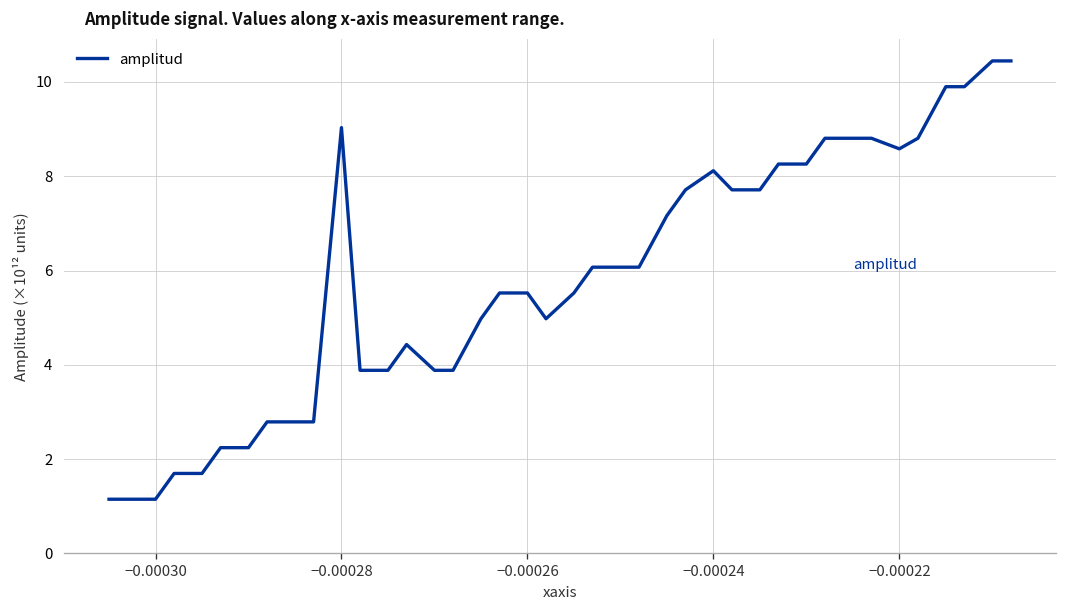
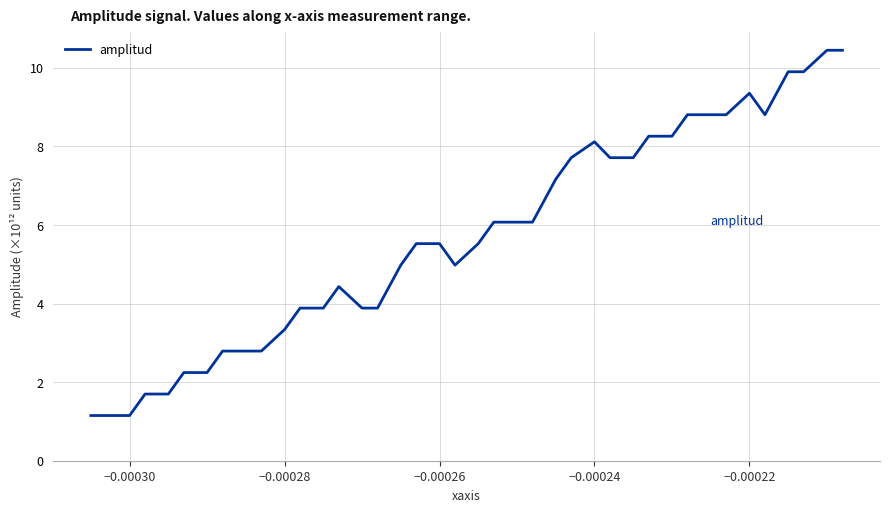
−0.00028: 9.0 -> 3.3
−0.00022: 8.6 -> 9.4
